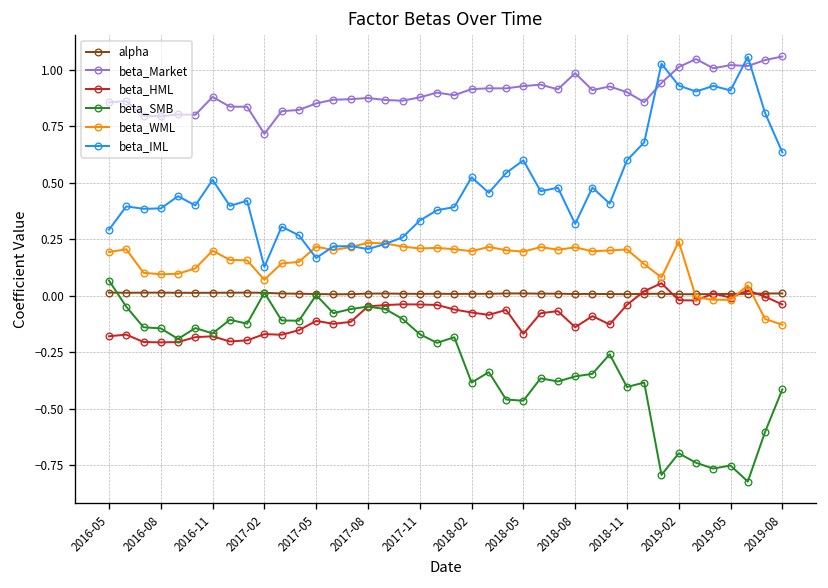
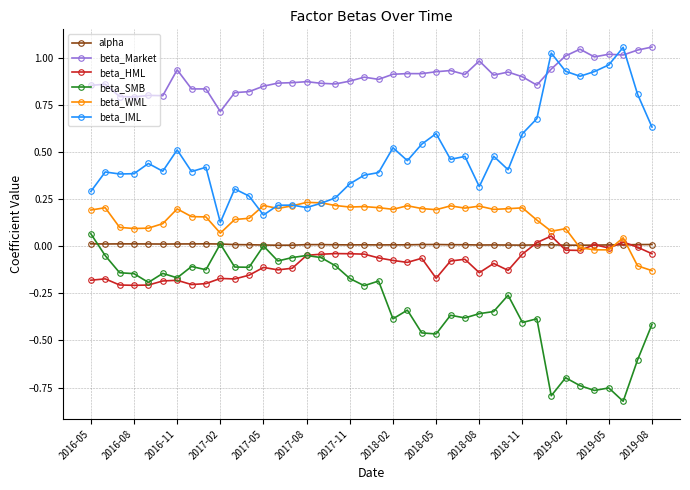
beta_Market, 2016-11: 0.88 -> 0.94
beta_WML, 2019-02: 0.24 -> 0.09
beta_IML, 2019-05: 0.91 -> 0.96
